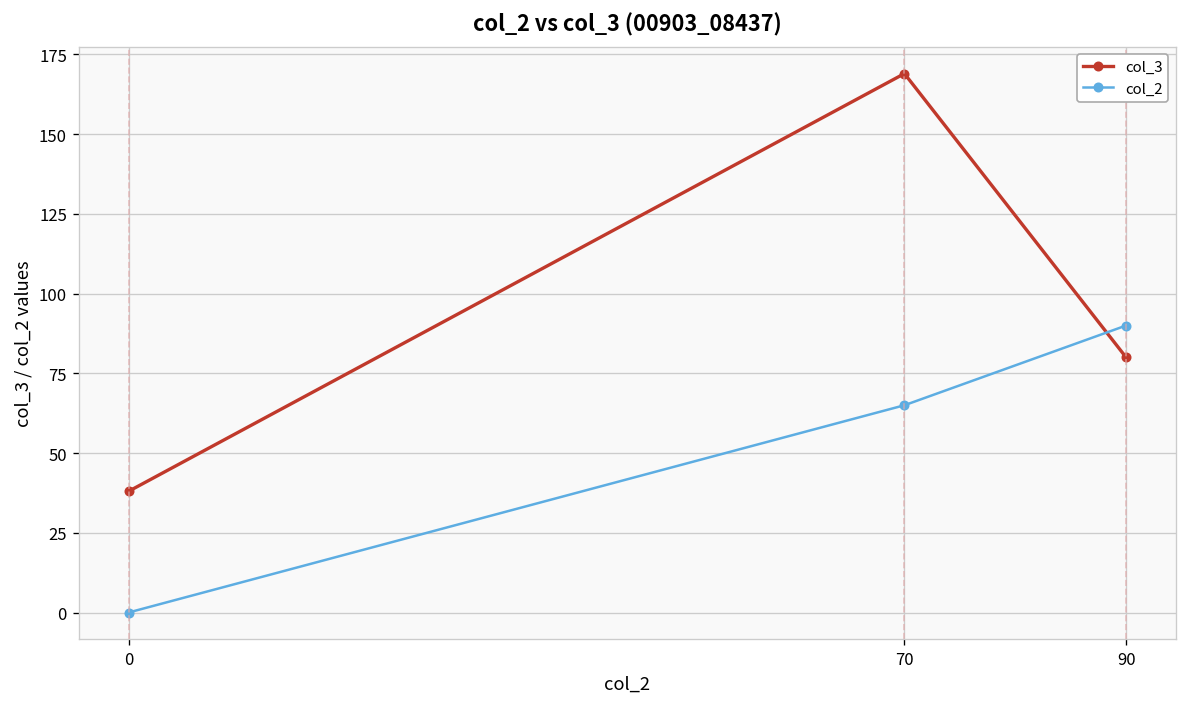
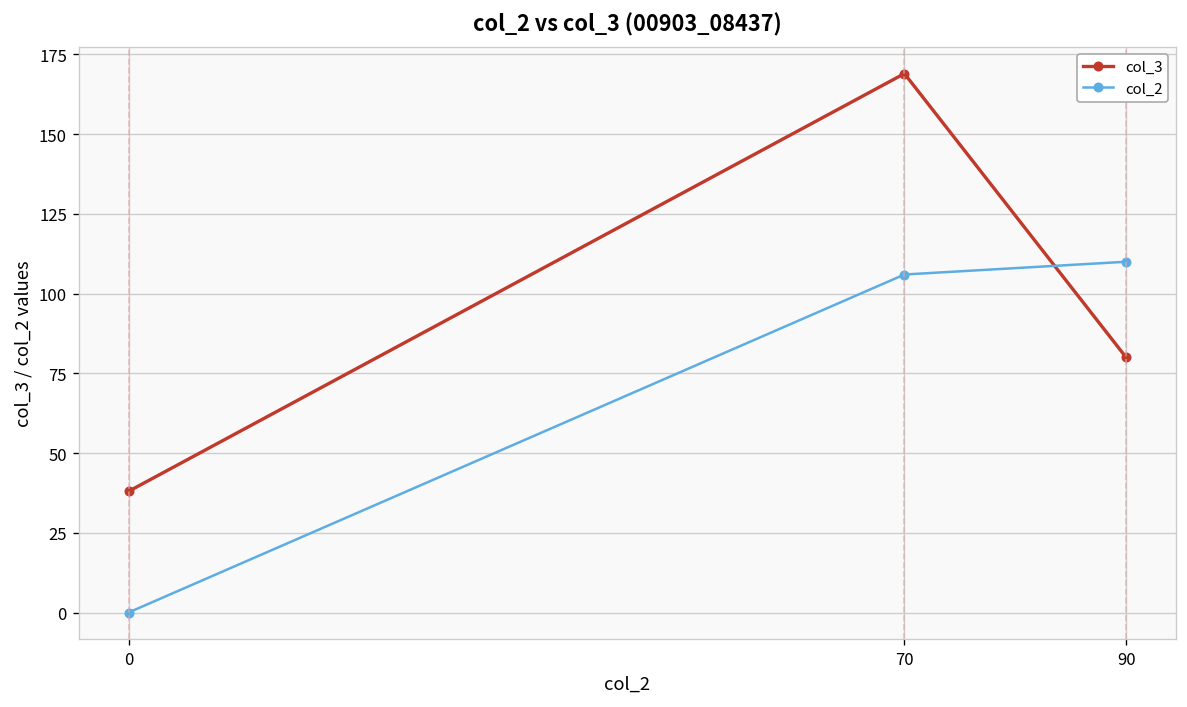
col_2, 70: 65 -> 106
col_2, 90: 90 -> 110
